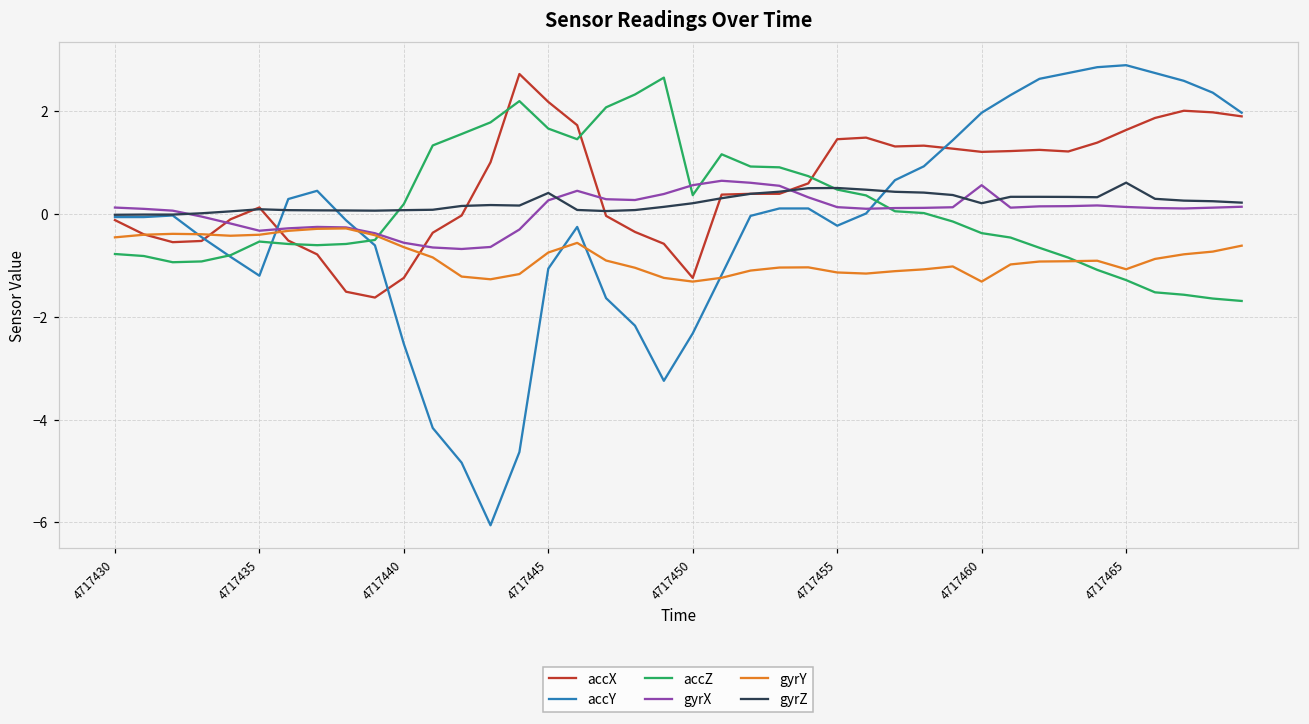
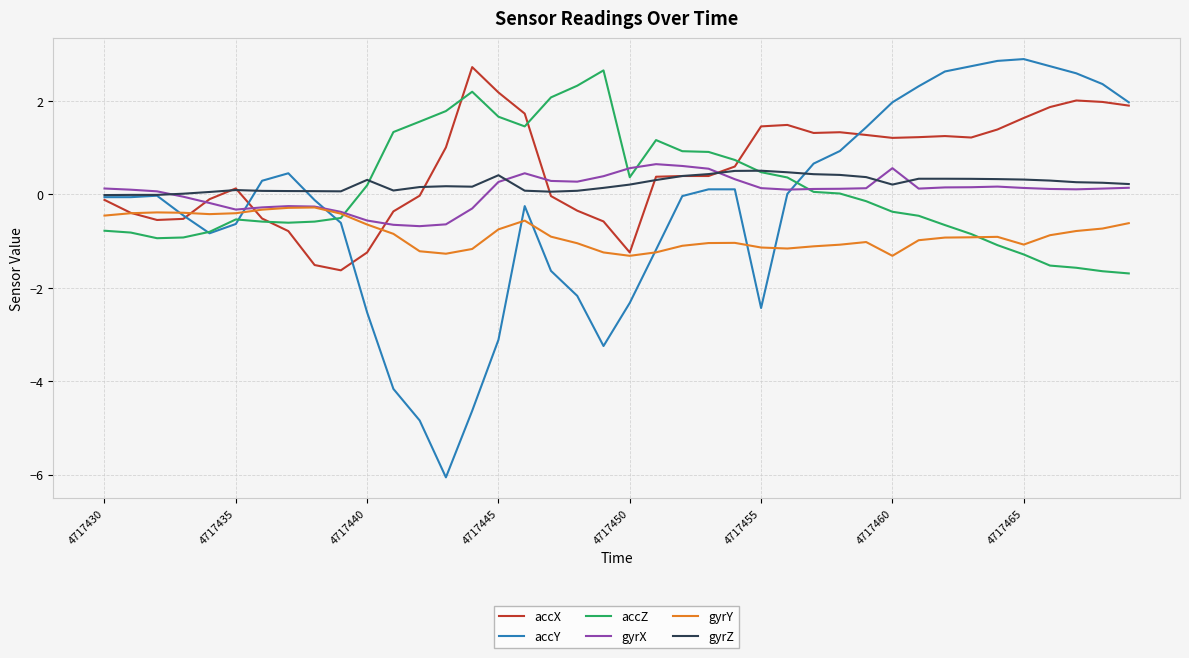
accY, 4717435: -1.2 -> -0.6
gyrZ, 4717440: 0.1 -> 0.3
accY, 4717445: -1.1 -> -3.1
accY, 4717455: -0.2 -> -2.4
gyrZ, 4717465: 0.6 -> 0.3
